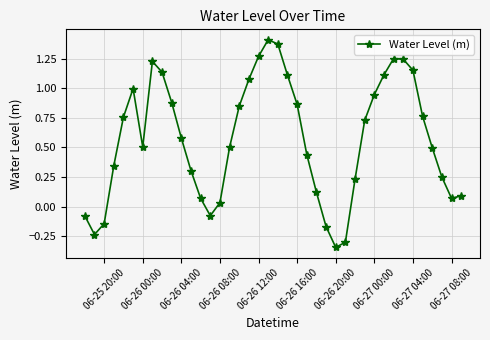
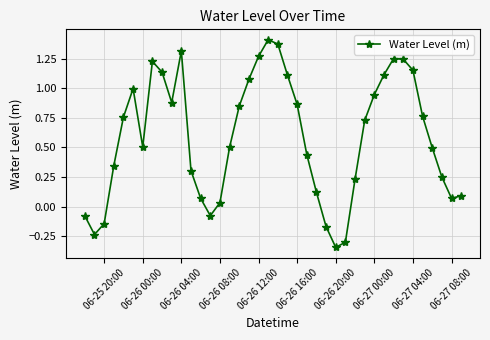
06-26 04:00: 0.58 -> 1.31
